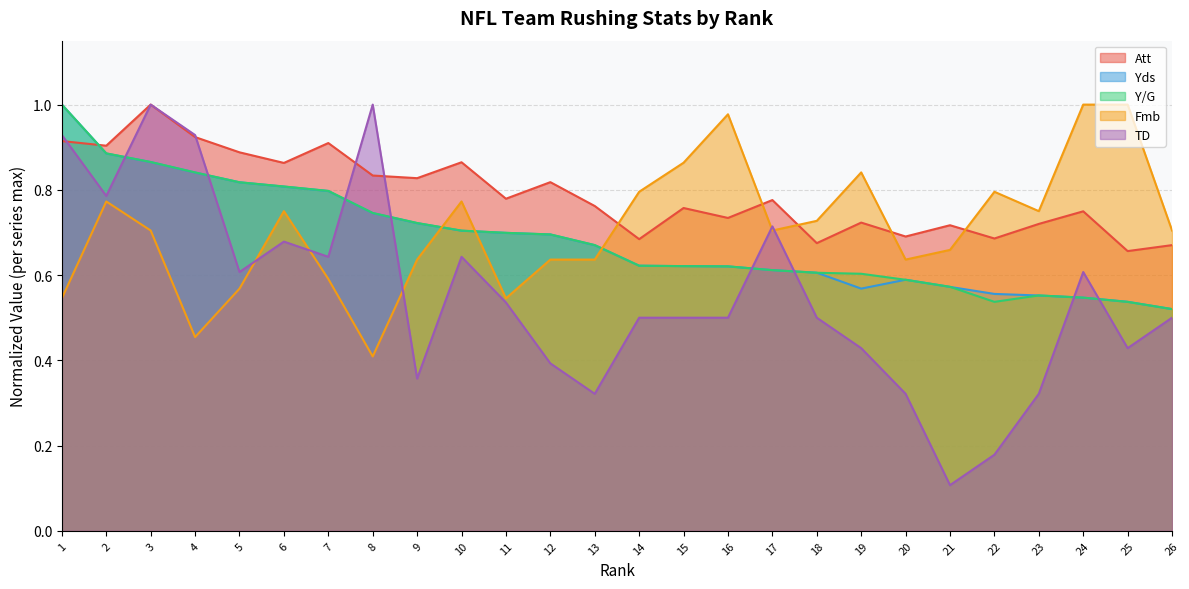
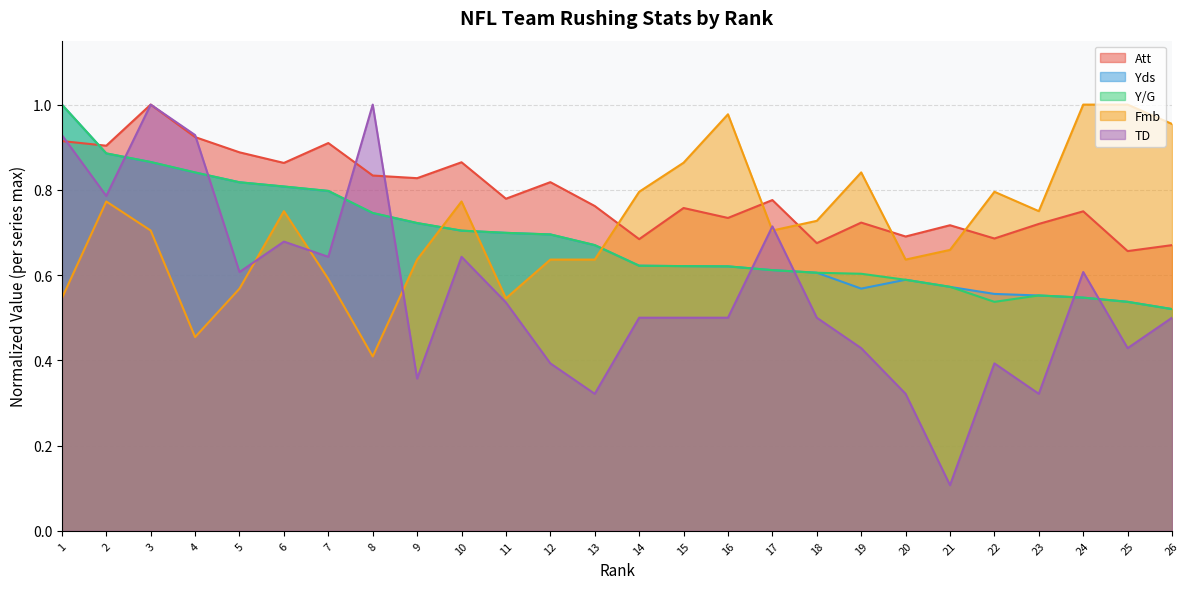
TD, 22: 0.18 -> 0.39
Fmb, 26: 0.70 -> 0.95
